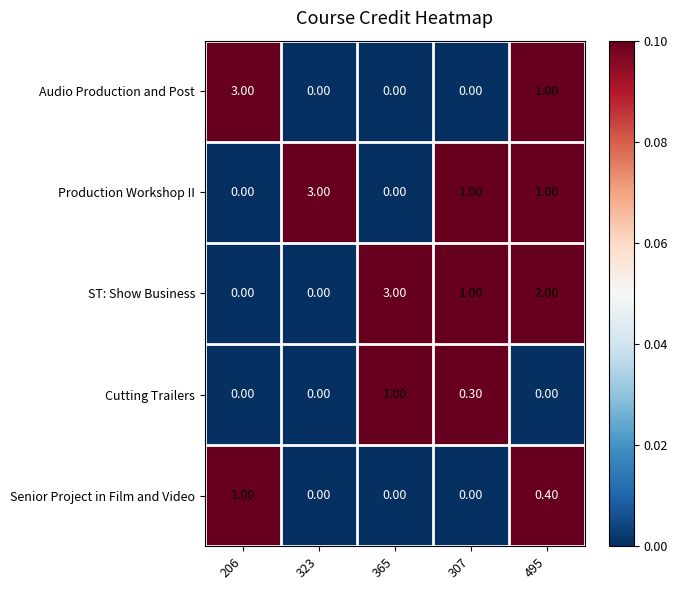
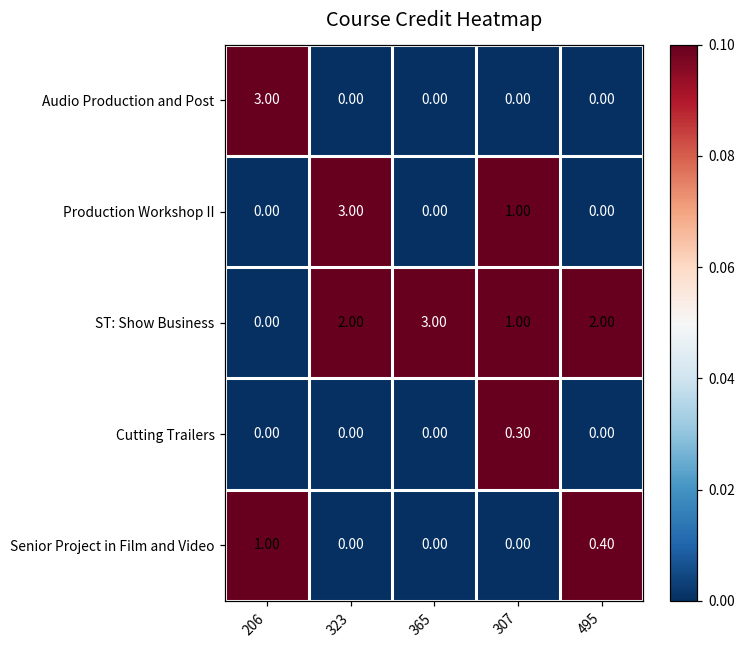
Audio Production and Post, 495: 1.00 -> 0.00
Production Workshop II, 495: 1.00 -> 0.00
ST: Show Business, 323: 0.00 -> 2.00
Cutting Trailers, 365: 1.00 -> 0.00
